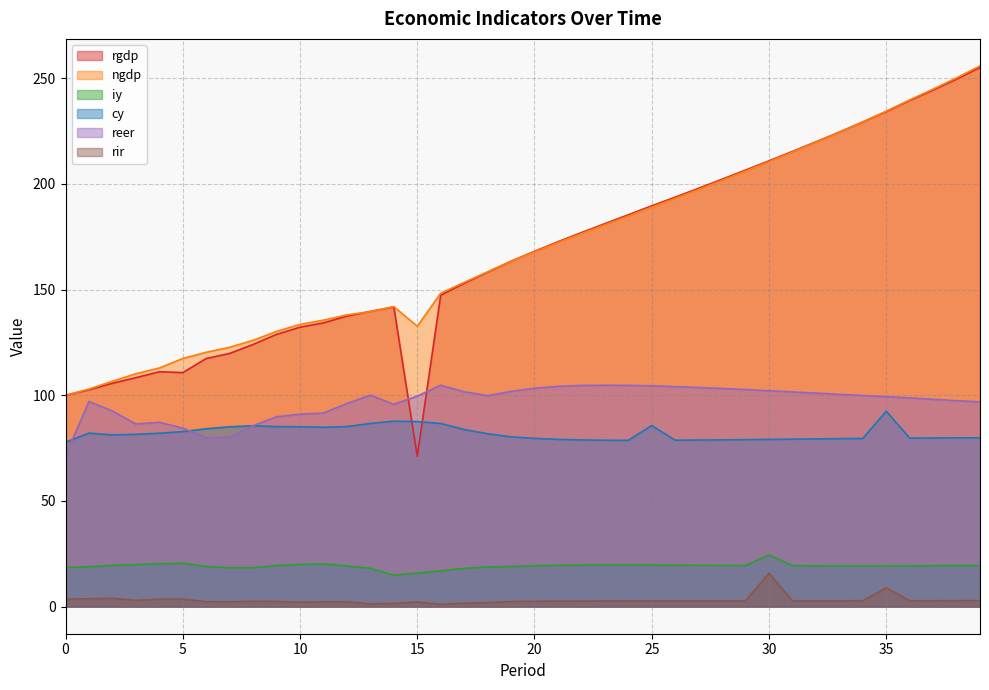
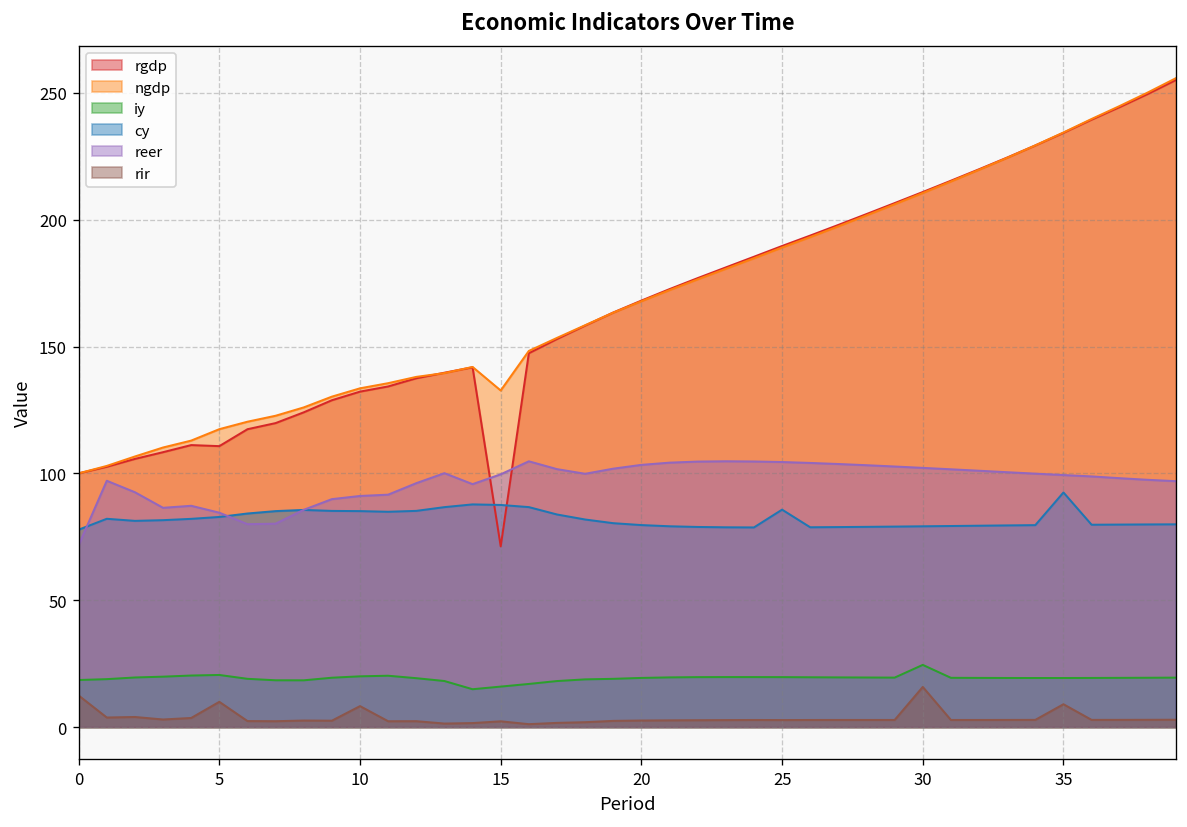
rir, 0: 4 -> 12
rir, 5: 4 -> 10
rir, 10: 2 -> 8
